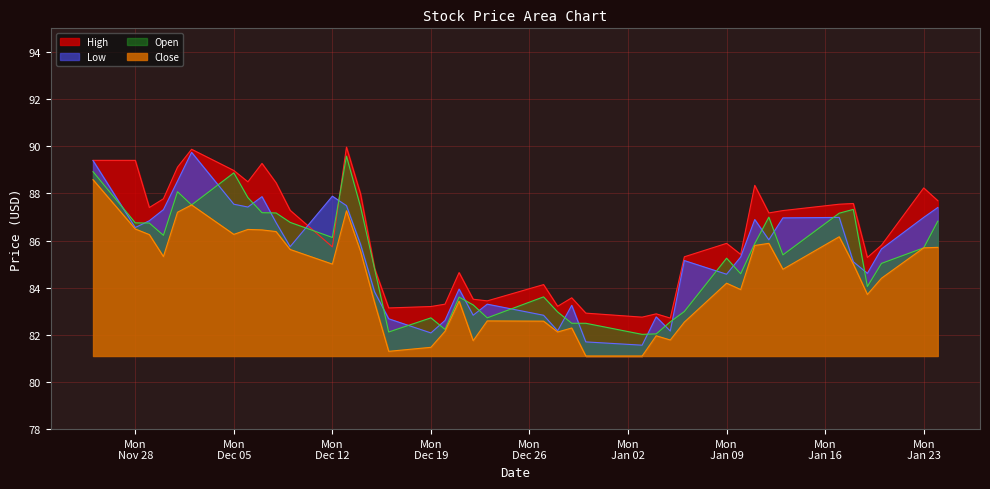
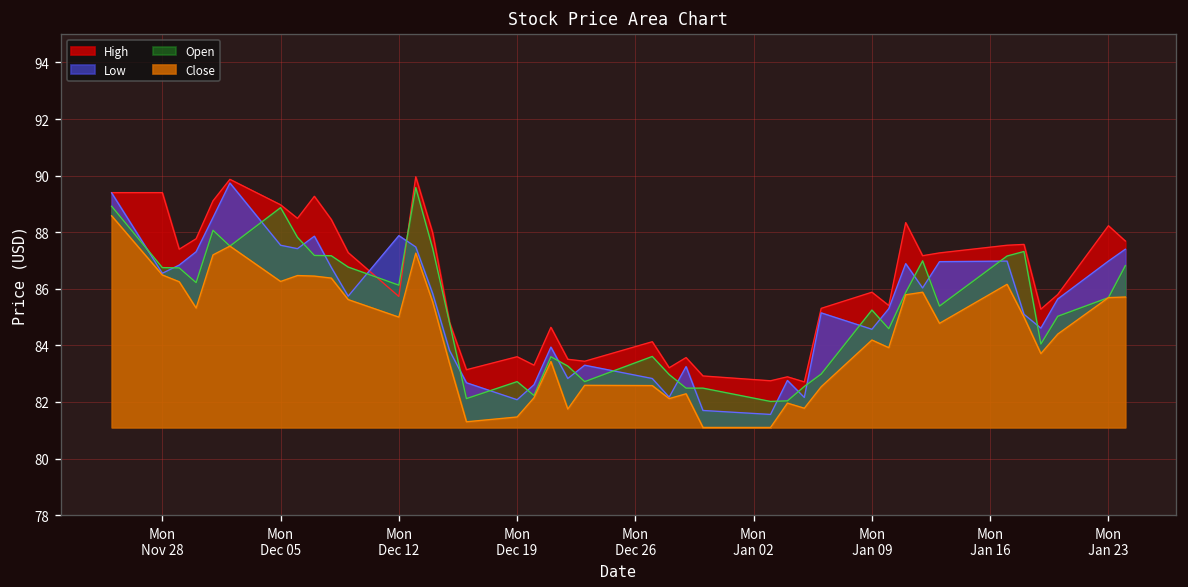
High, Mon Dec 19: 83.2 -> 83.6
